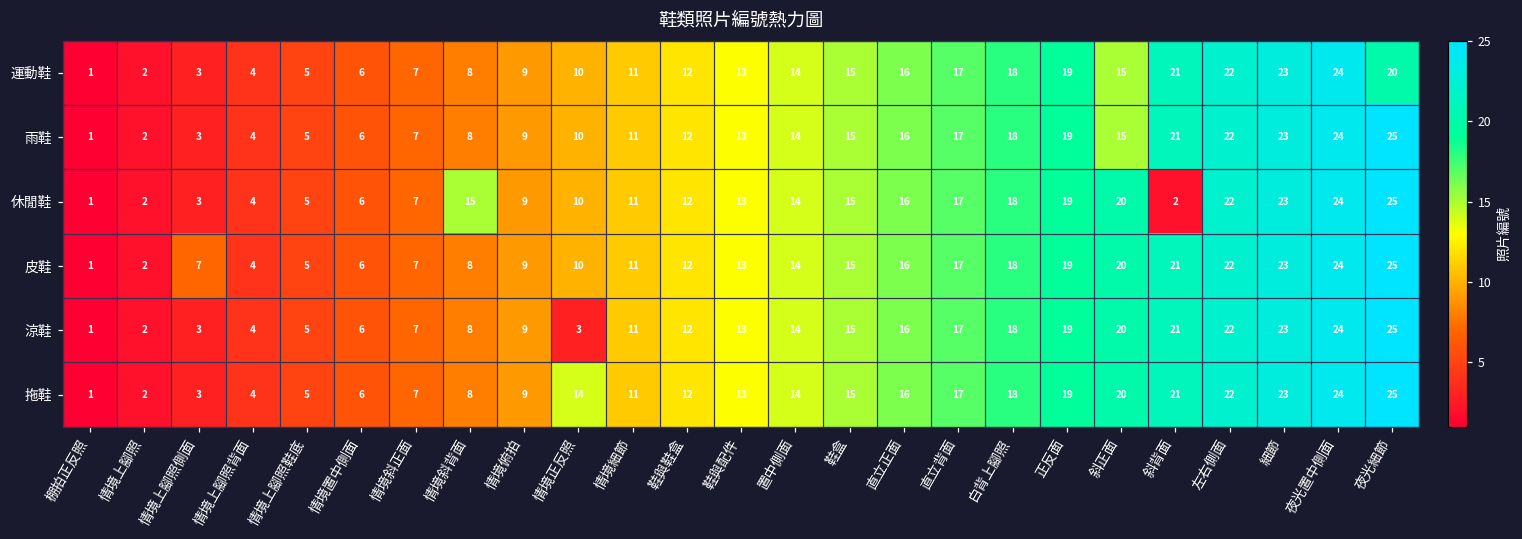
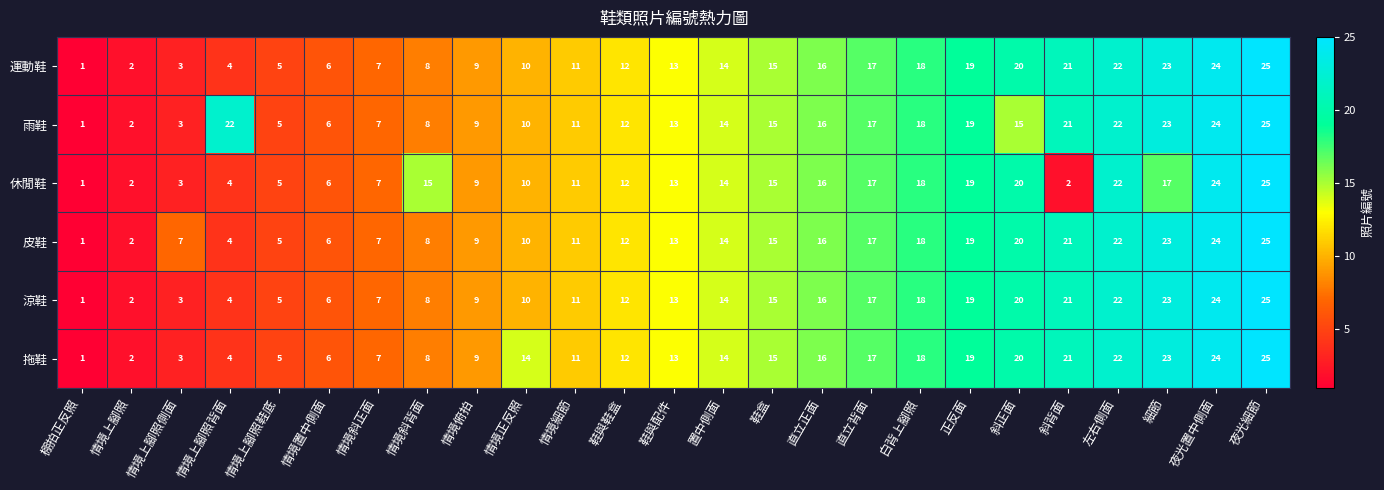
運動鞋, 斜正面: 15 -> 20
運動鞋, 夜光細節: 20 -> 25
雨鞋, 情境上腳照背面: 4 -> 22
休閒鞋, 細節: 23 -> 17
涼鞋, 情境正反照: 3 -> 10
